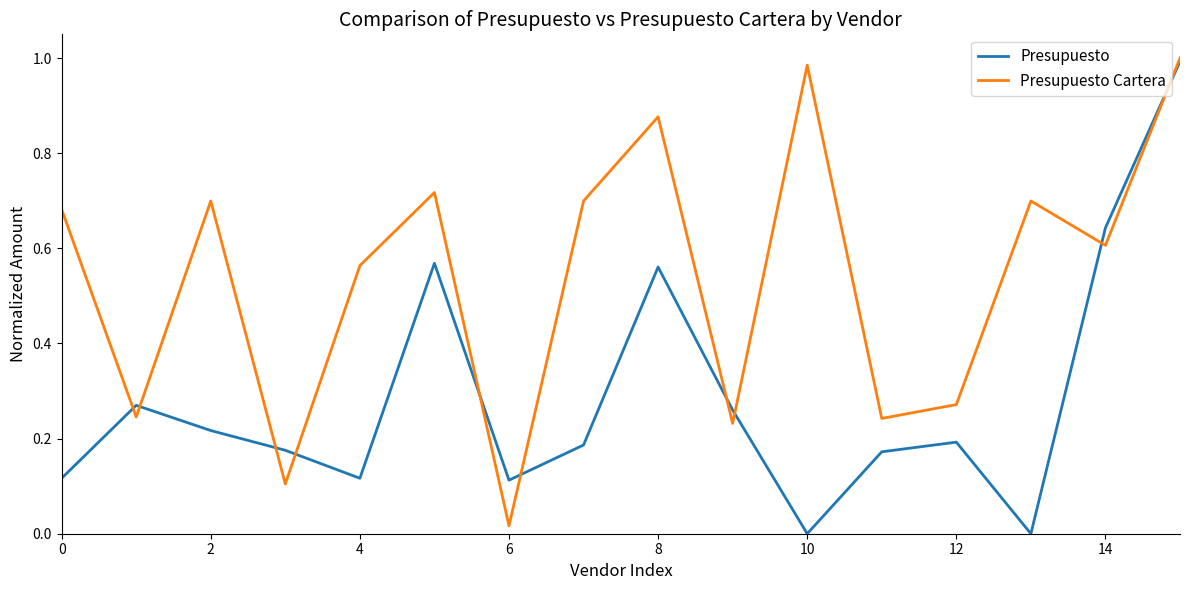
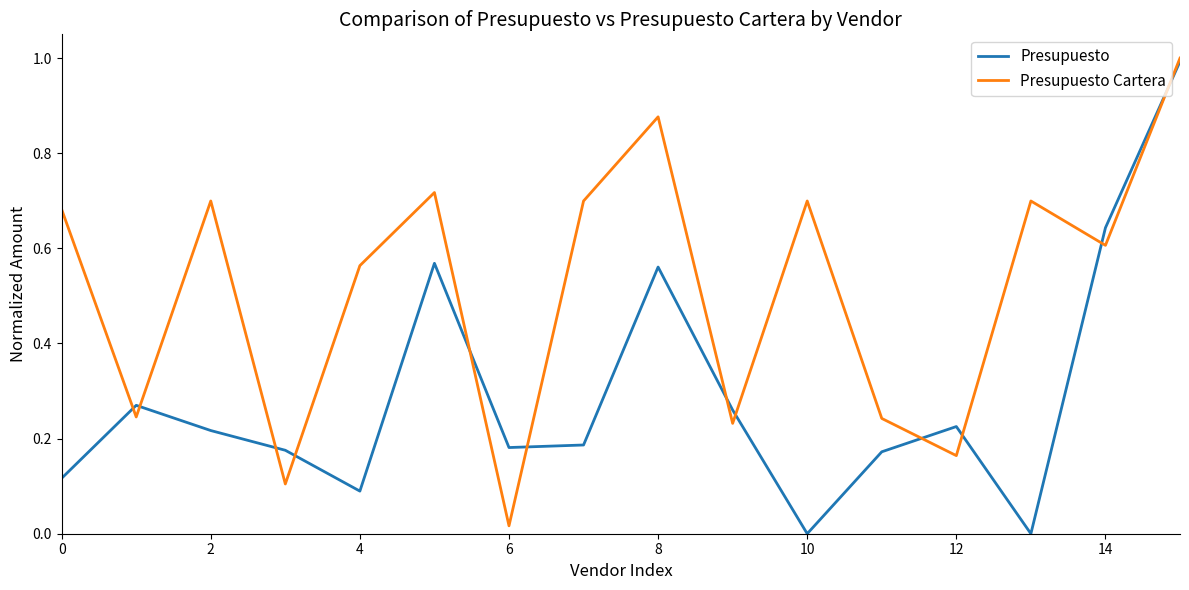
Presupuesto, 4: 0.12 -> 0.09
Presupuesto, 6: 0.11 -> 0.18
Presupuesto Cartera, 10: 0.99 -> 0.70
Presupuesto, 12: 0.19 -> 0.23
Presupuesto Cartera, 12: 0.27 -> 0.16
